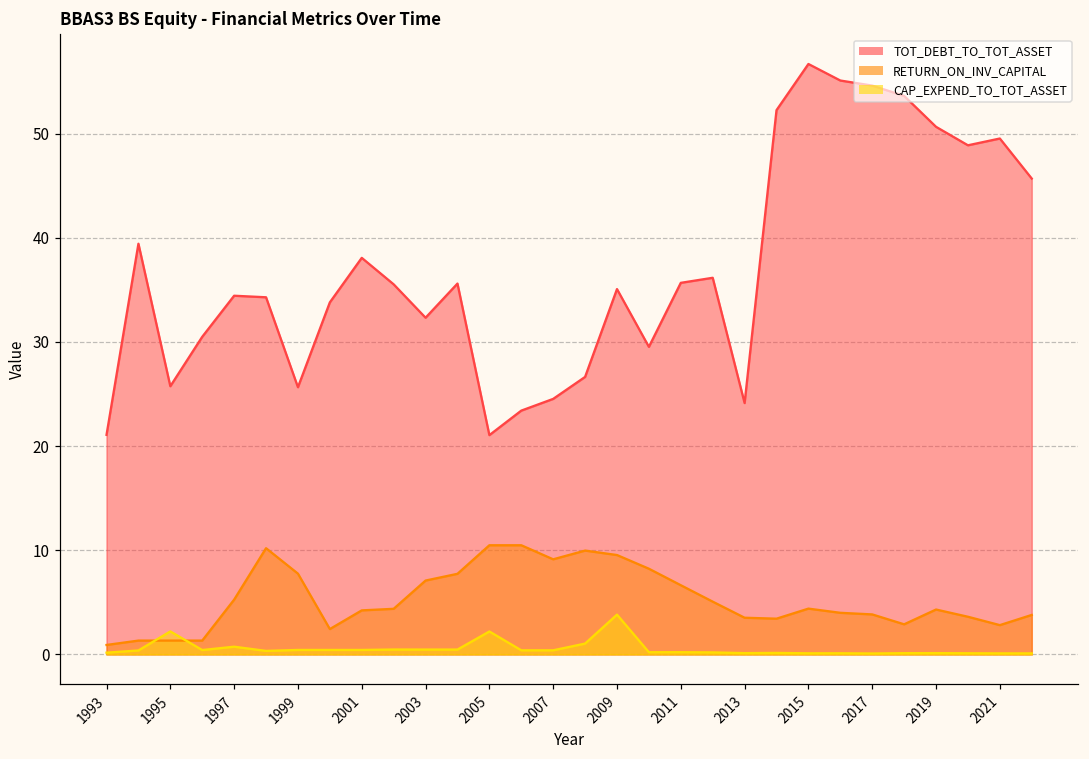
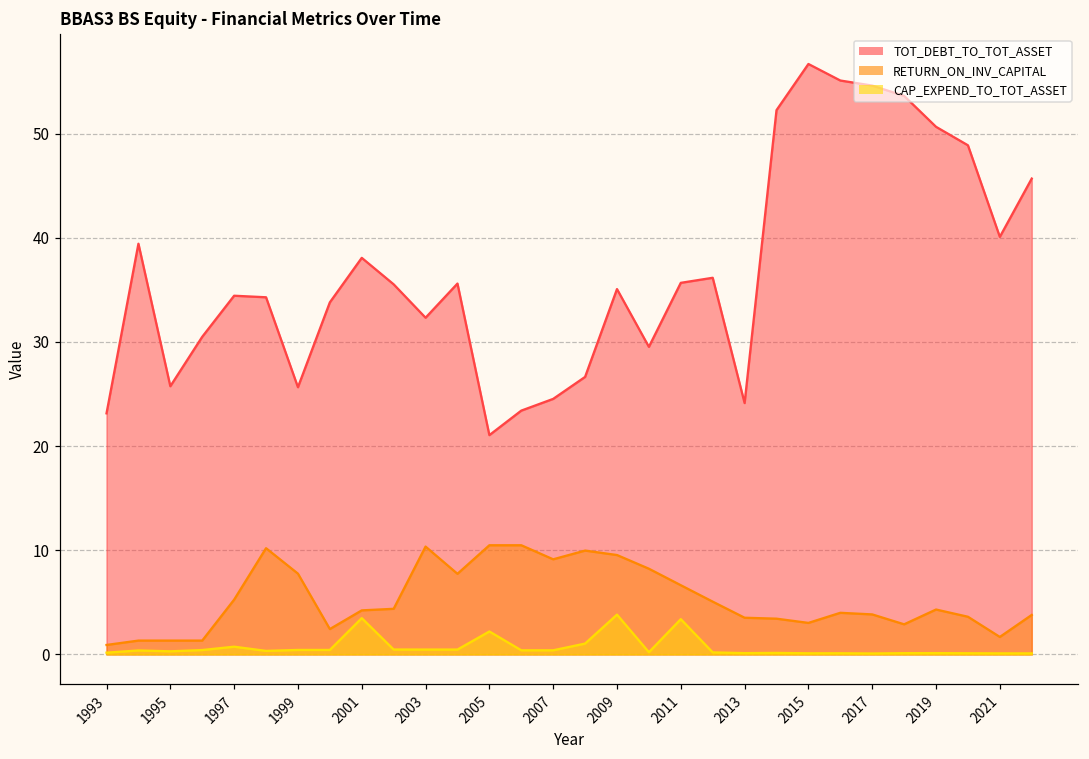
TOT_DEBT_TO_TOT_ASSET, 1993: 21 -> 23
CAP_EXPEND_TO_TOT_ASSET, 1995: 2 -> 0
CAP_EXPEND_TO_TOT_ASSET, 2001: 0 -> 3
RETURN_ON_INV_CAPITAL, 2003: 7 -> 10
CAP_EXPEND_TO_TOT_ASSET, 2011: 0 -> 3
RETURN_ON_INV_CAPITAL, 2015: 4 -> 3
TOT_DEBT_TO_TOT_ASSET, 2021: 50 -> 40
RETURN_ON_INV_CAPITAL, 2021: 3 -> 2
